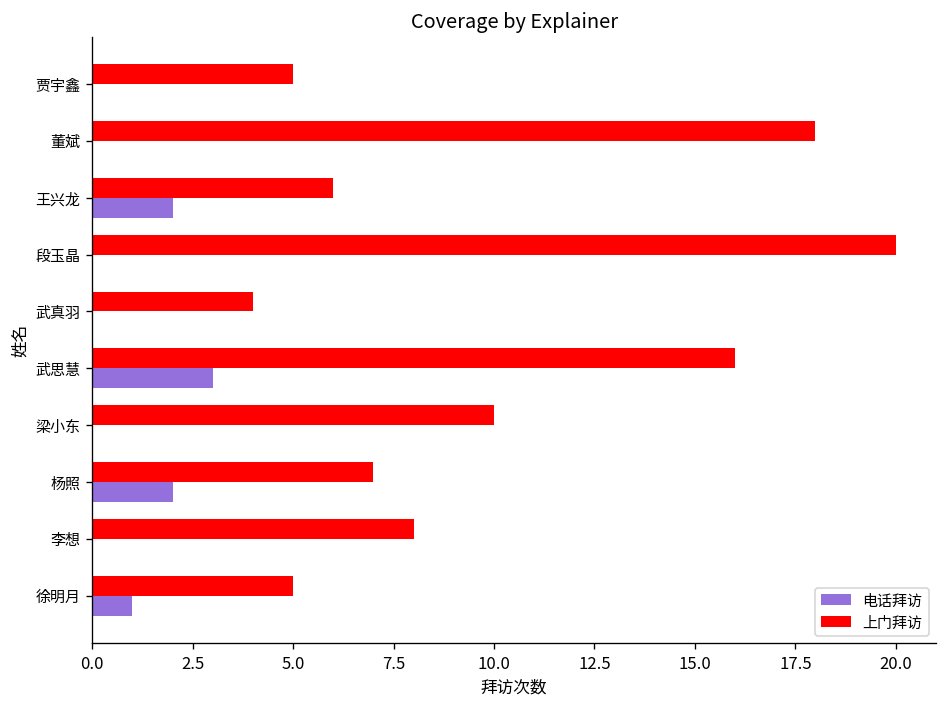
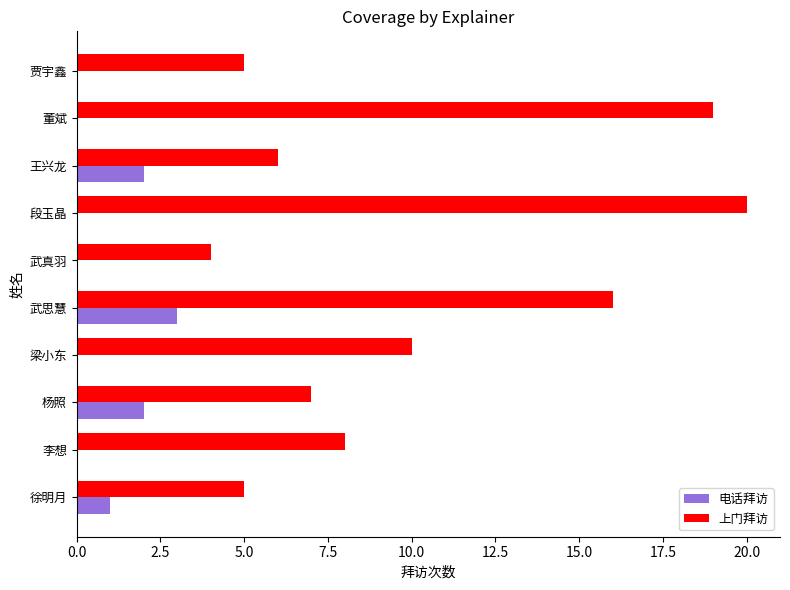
上门拜访, 董斌: 18 -> 19
